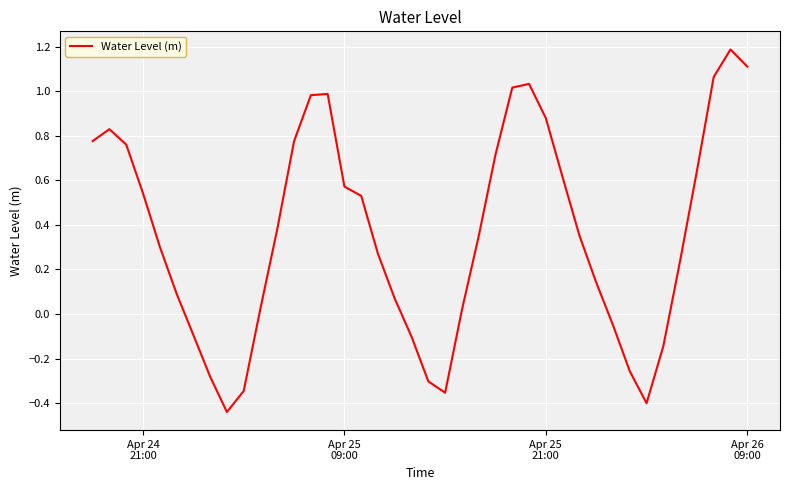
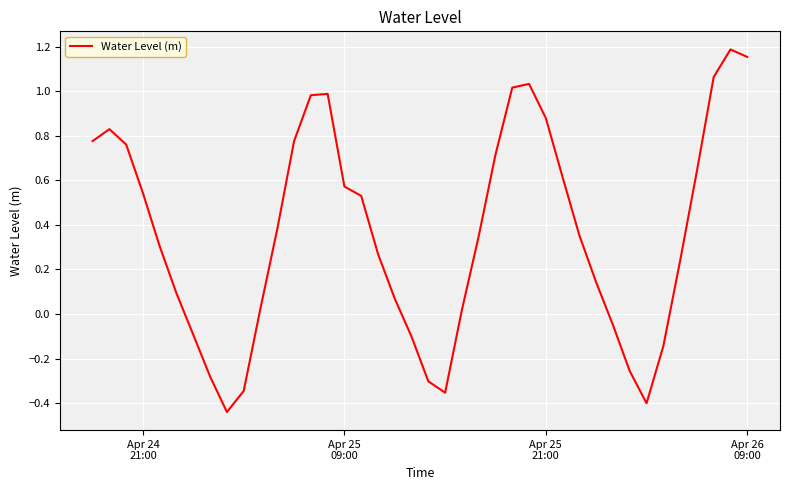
Apr 26 09:00: 1.11 -> 1.15
